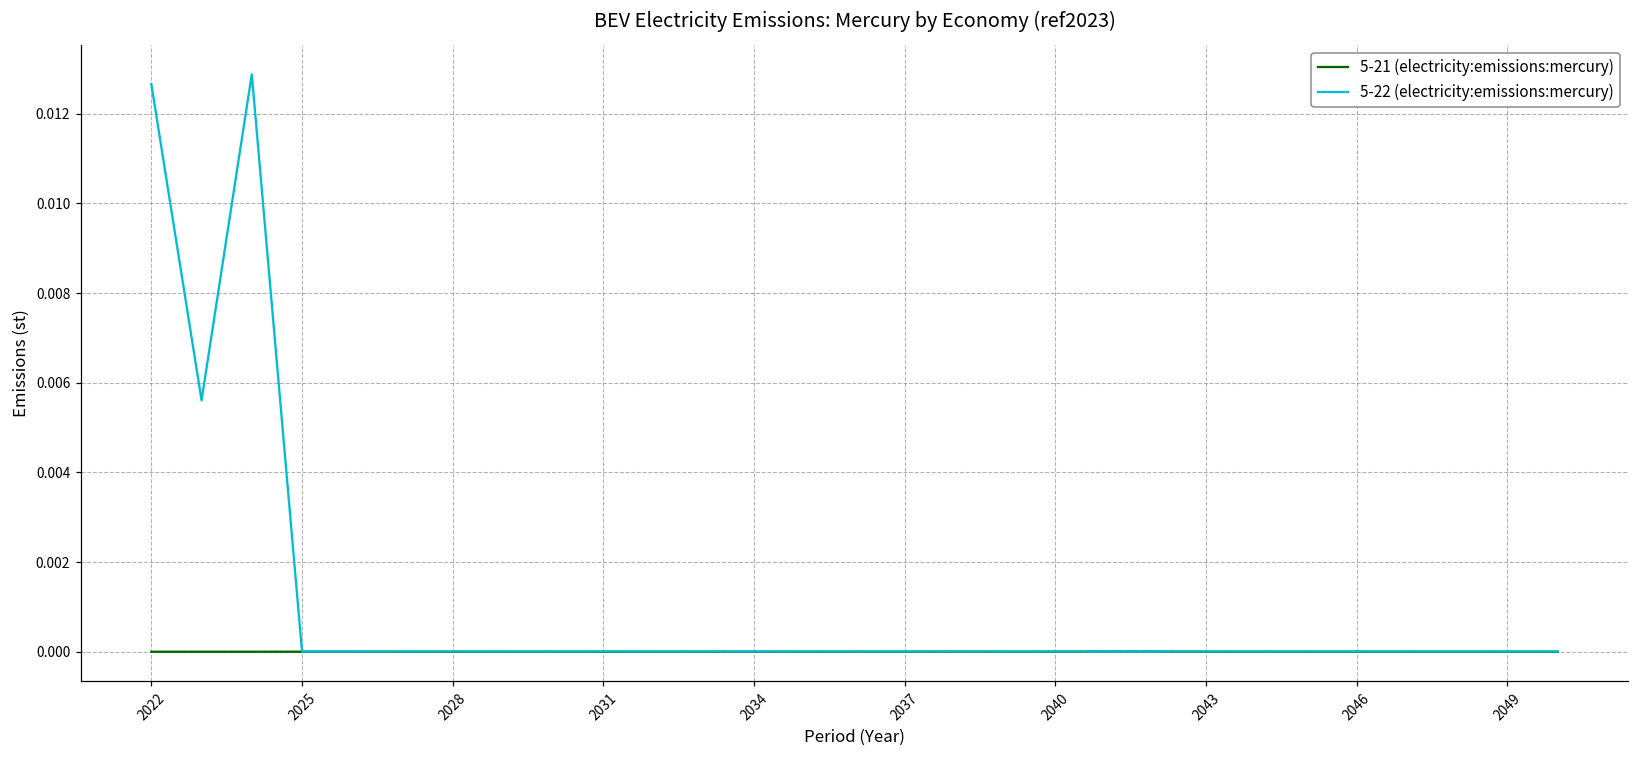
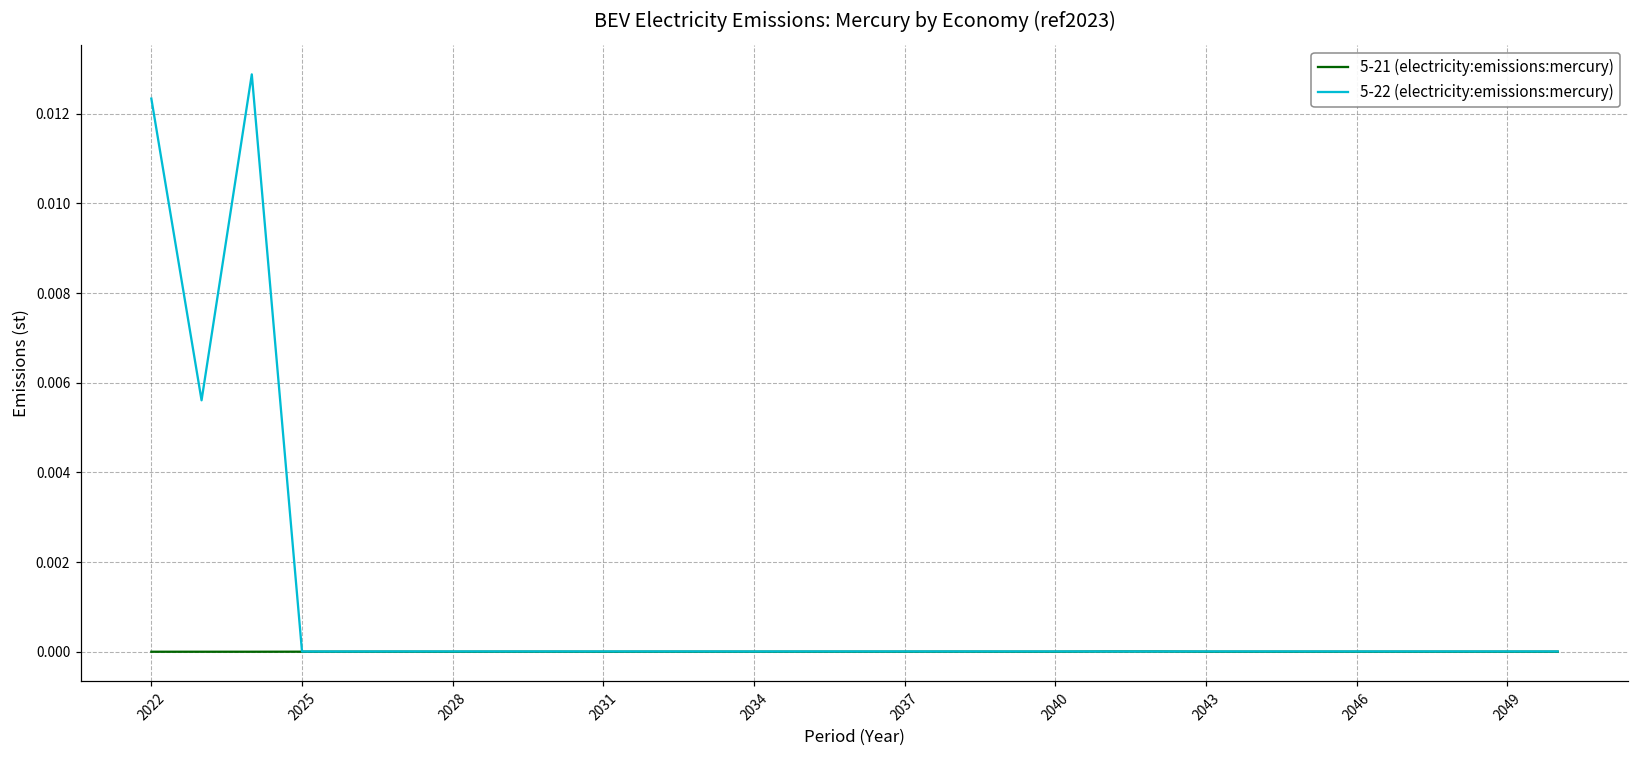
5-22 (electricity:emissions:mercury), 2022: 0.0127 -> 0.0123
